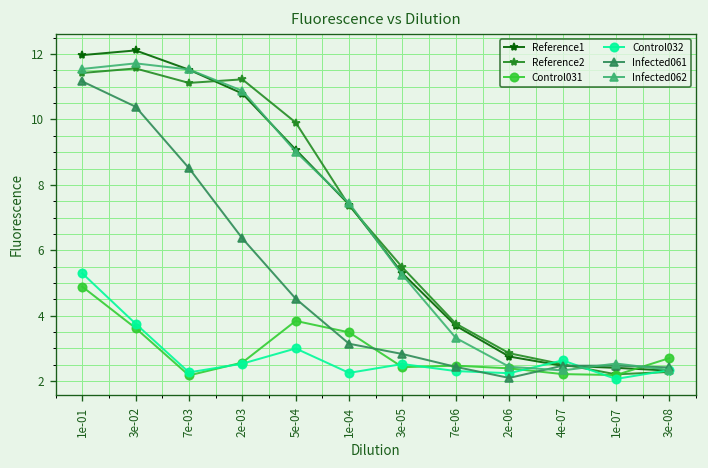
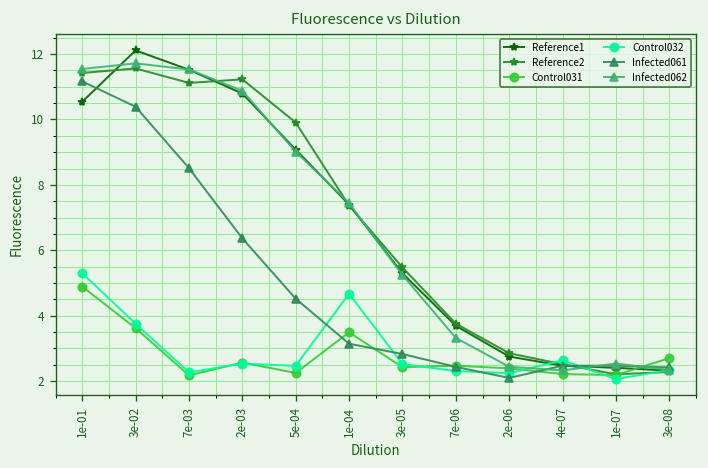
Reference1, 1e-01: 12.0 -> 10.5
Control031, 5e-04: 3.8 -> 2.3
Control032, 5e-04: 3.0 -> 2.5
Control032, 1e-04: 2.3 -> 4.7
